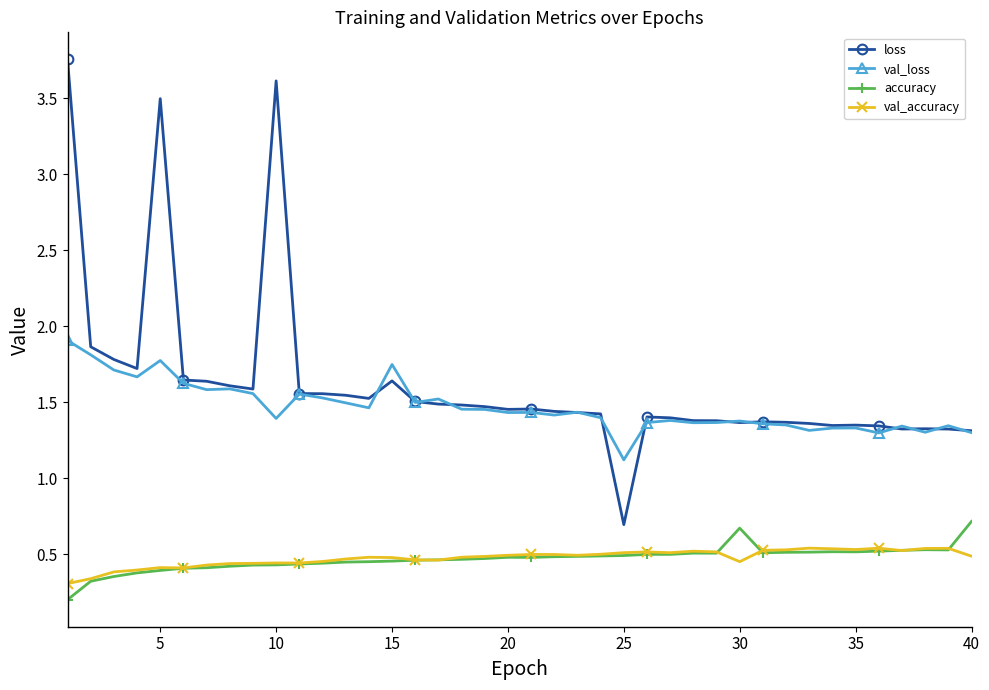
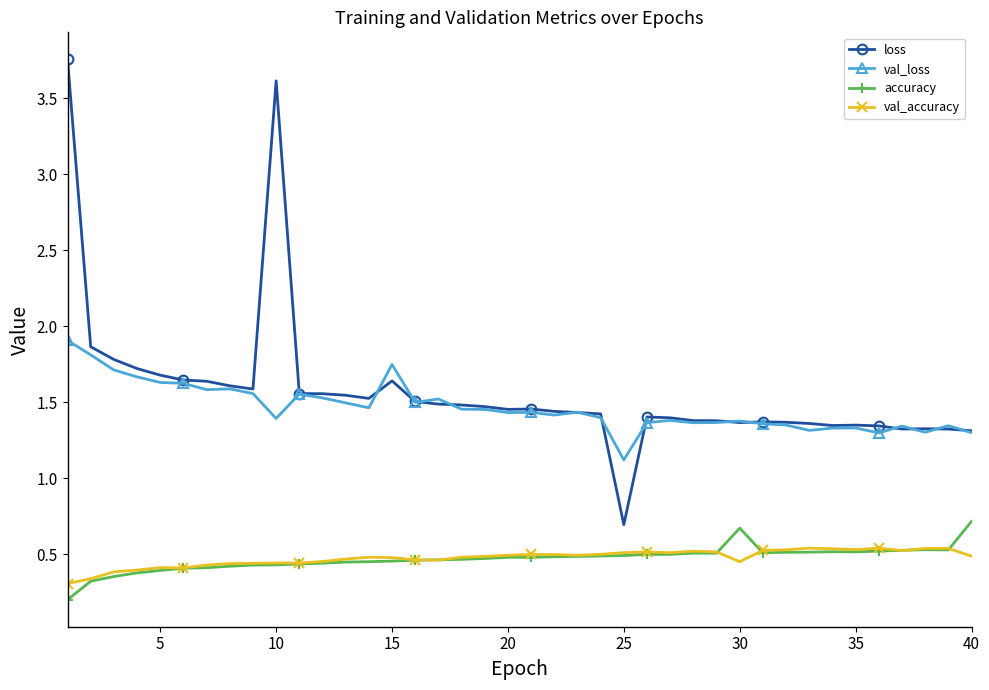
loss, 5: 3.50 -> 1.68
val_loss, 5: 1.77 -> 1.63
